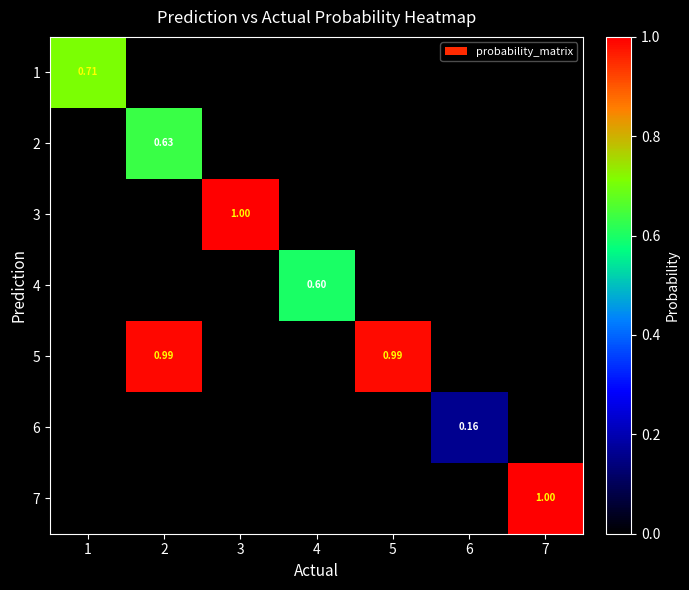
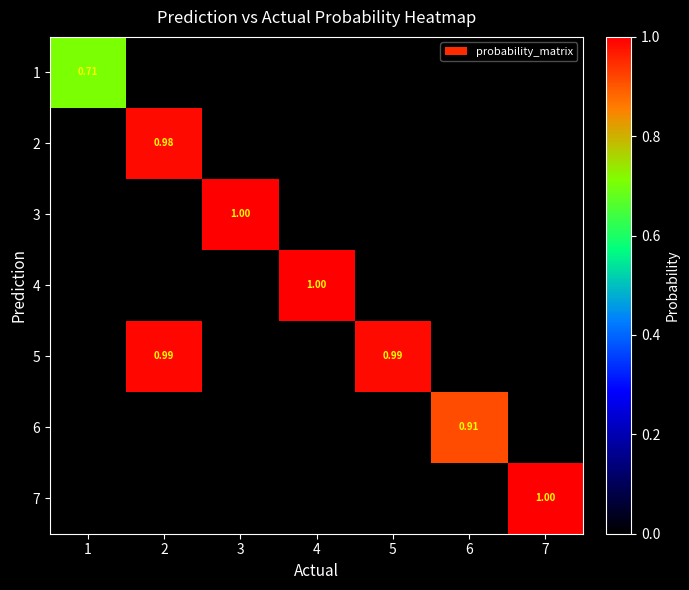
2, 2: 0.63 -> 0.98
4, 4: 0.60 -> 1.00
6, 6: 0.16 -> 0.91
